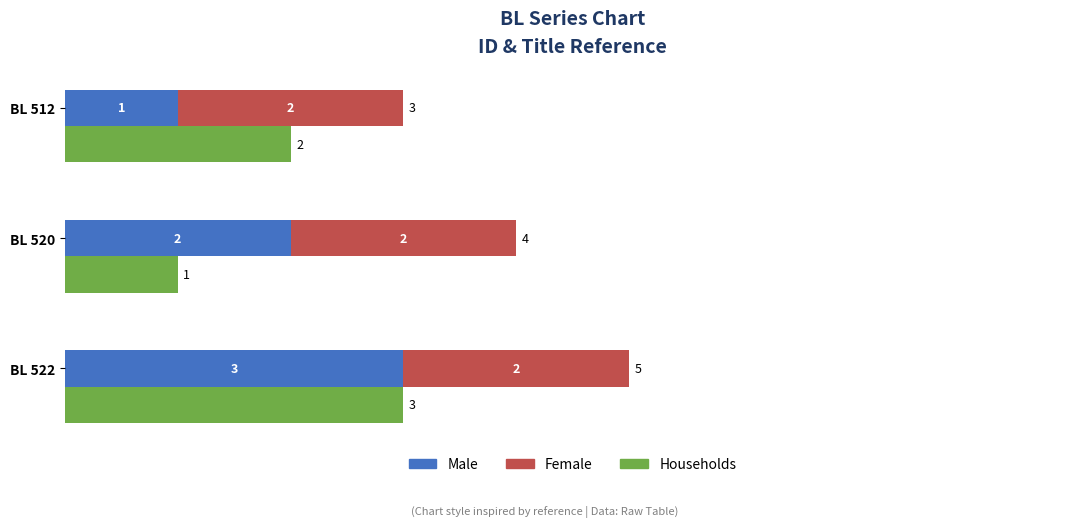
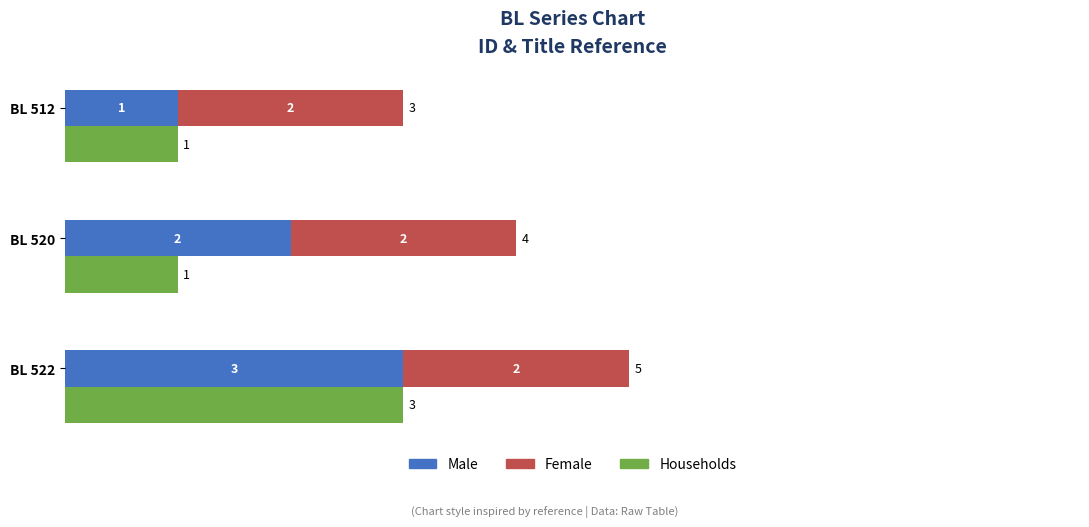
Households, BL 512: 2 -> 1
